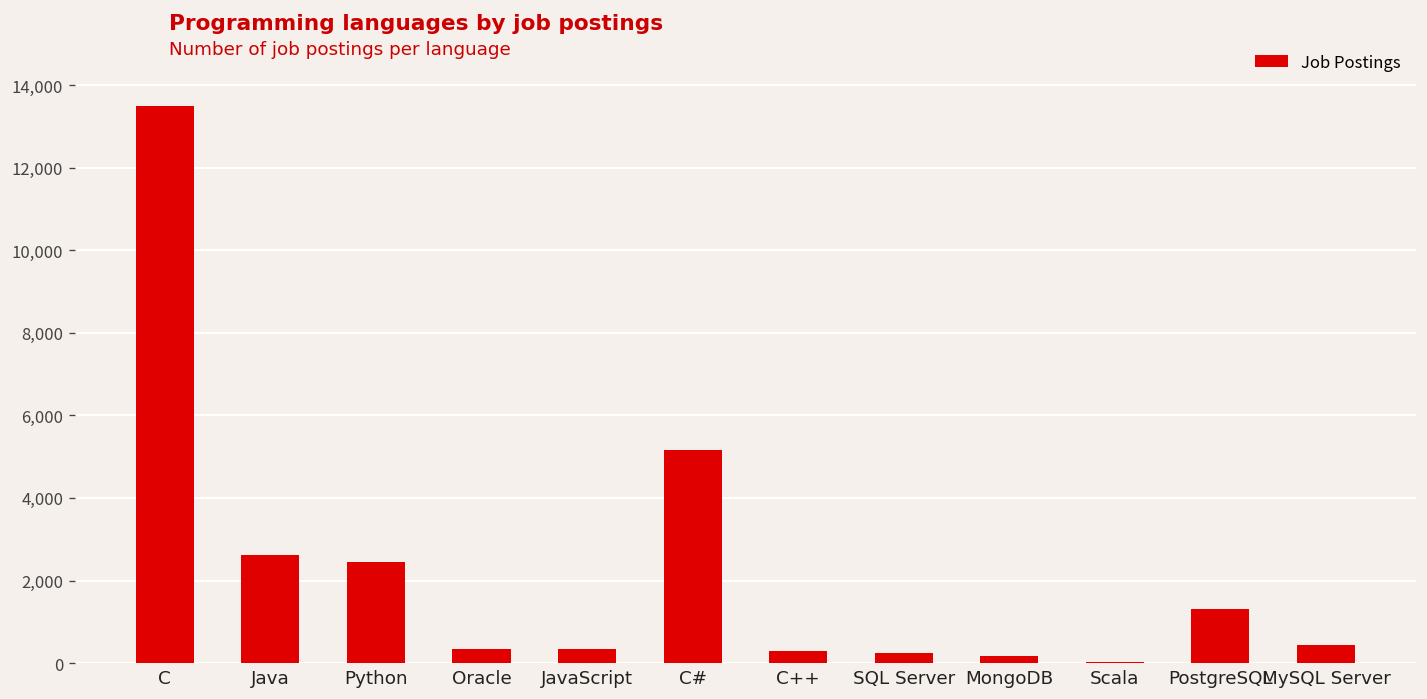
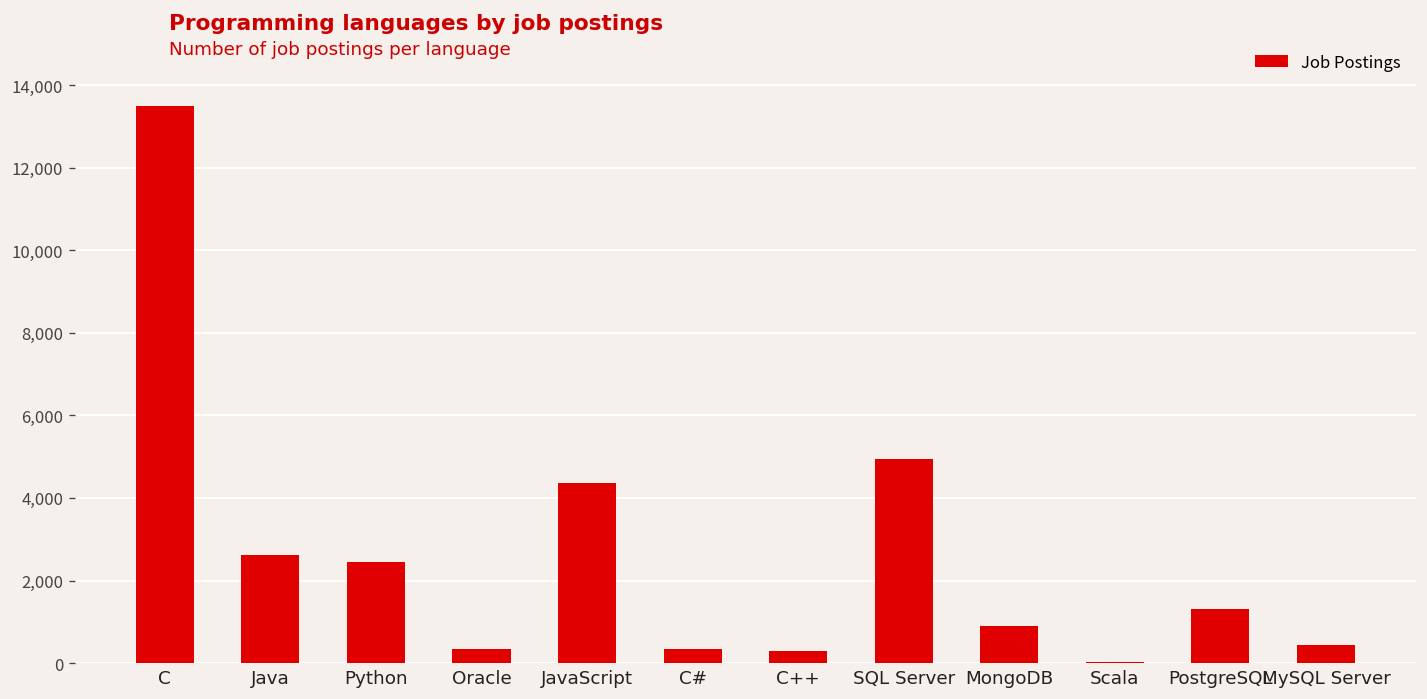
JavaScript: 400 -> 4,400
C#: 5,200 -> 300
SQL Server: 300 -> 4,900
MongoDB: 200 -> 900
